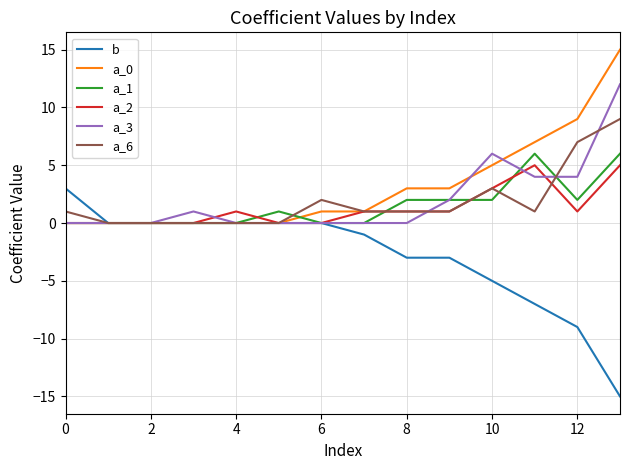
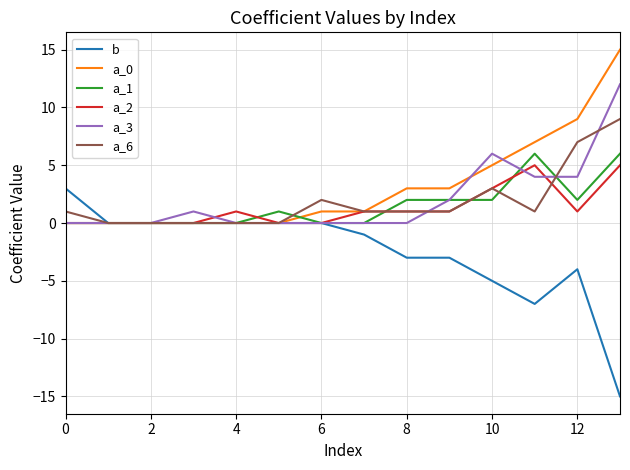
b, 12: -9 -> -4
